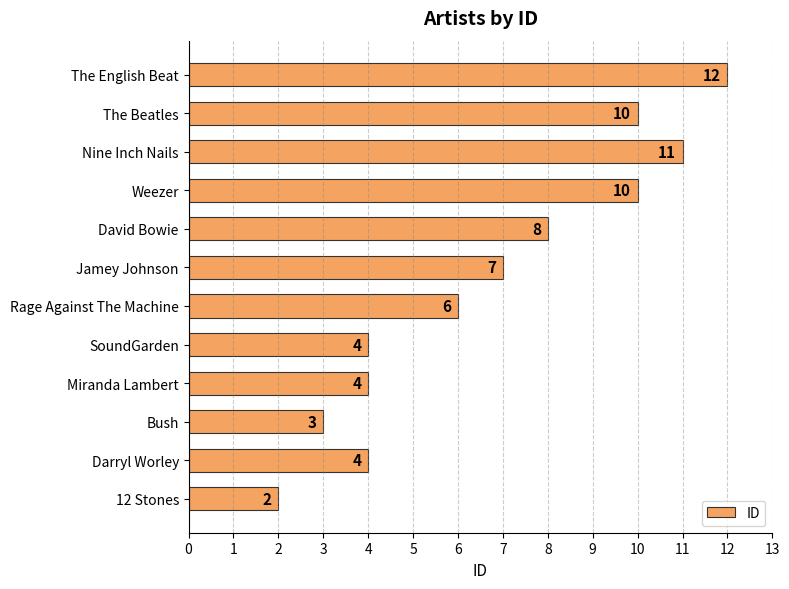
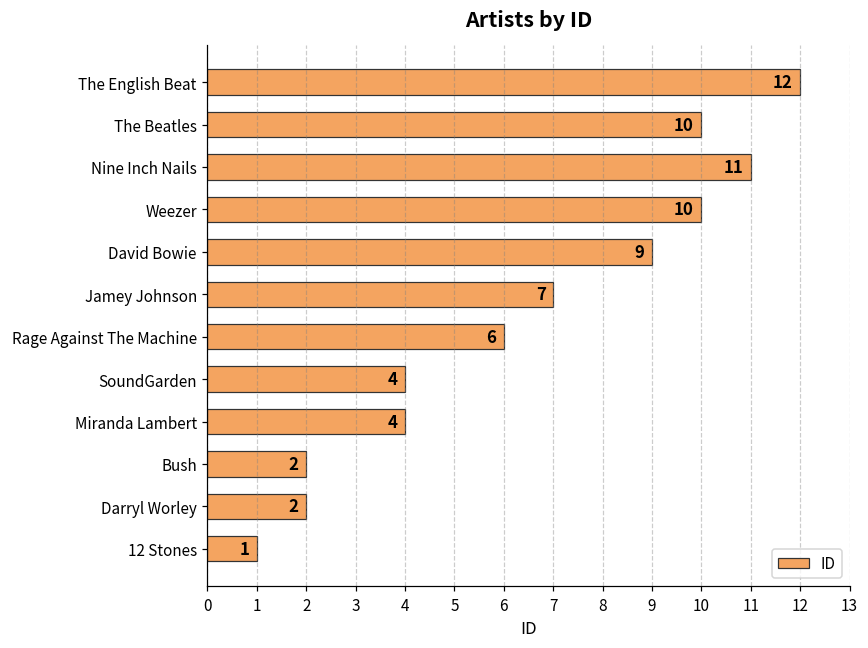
David Bowie: 8 -> 9
Bush: 3 -> 2
Darryl Worley: 4 -> 2
12 Stones: 2 -> 1
